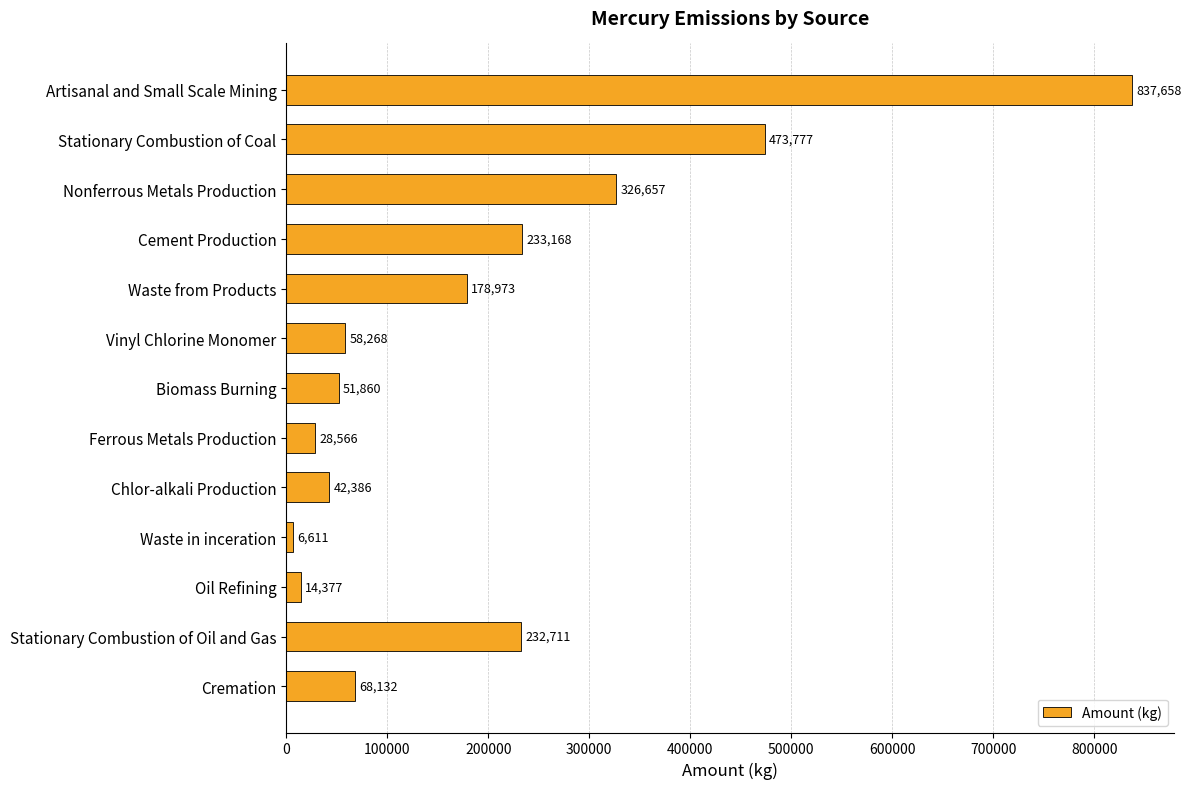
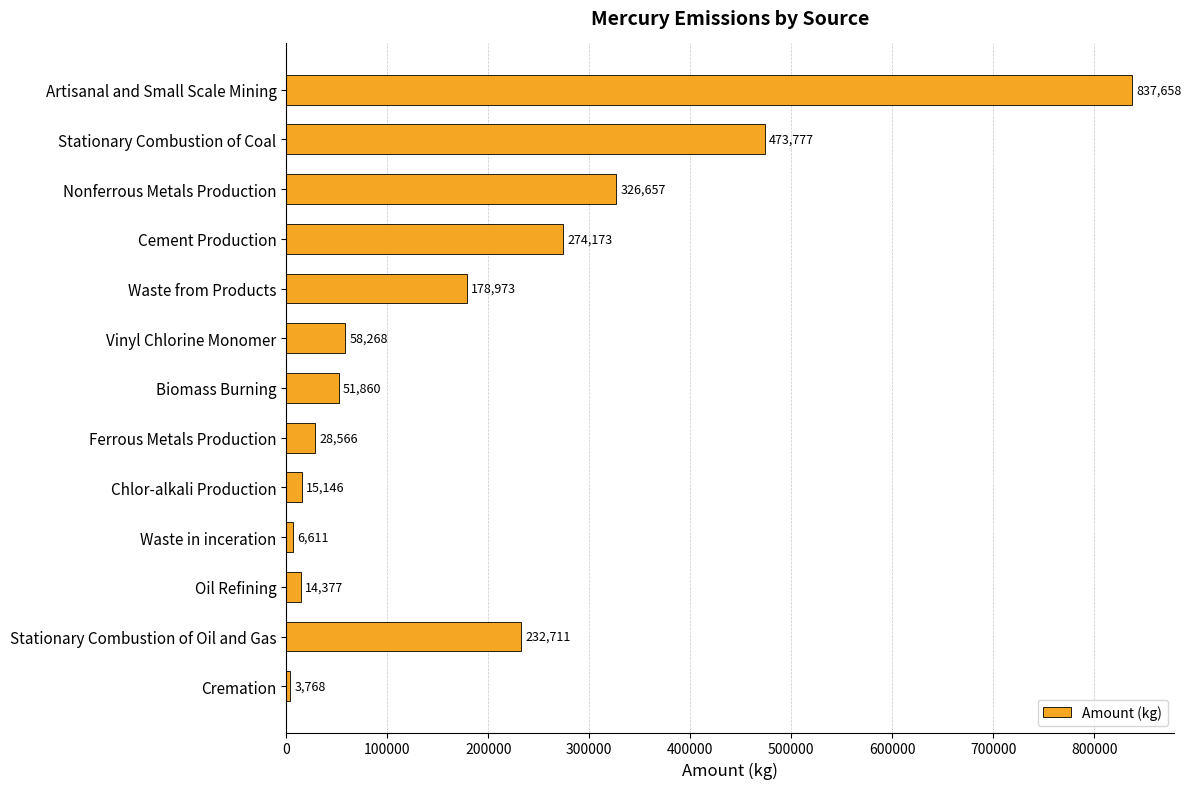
Cement Production: 233,168 -> 274,173
Chlor-alkali Production: 42,386 -> 15,146
Cremation: 68,132 -> 3,768
